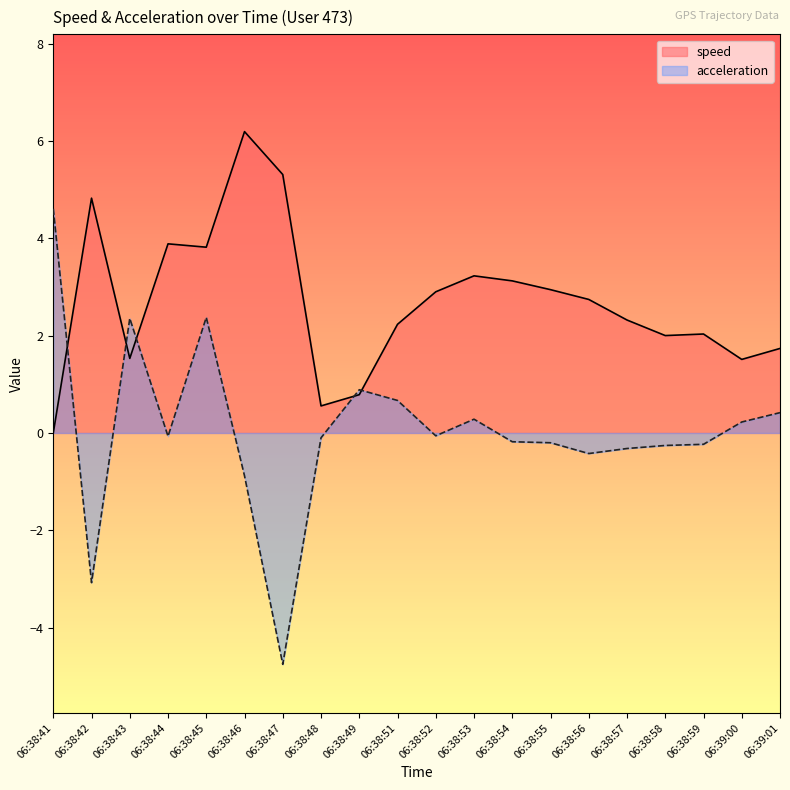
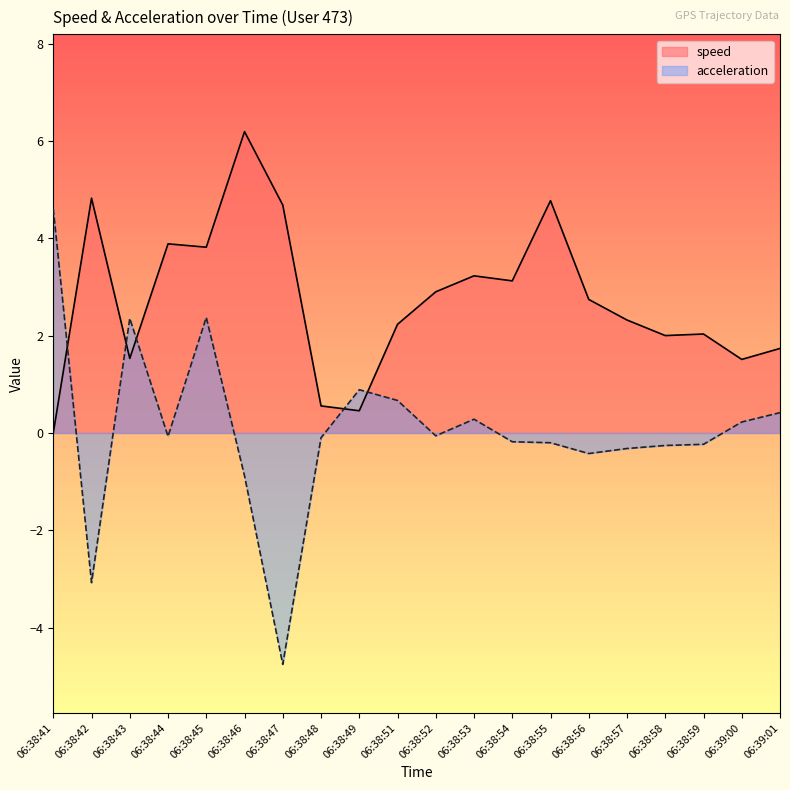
speed, 06:38:47: 5.3 -> 4.7
speed, 06:38:49: 0.8 -> 0.5
speed, 06:38:55: 2.9 -> 4.8
